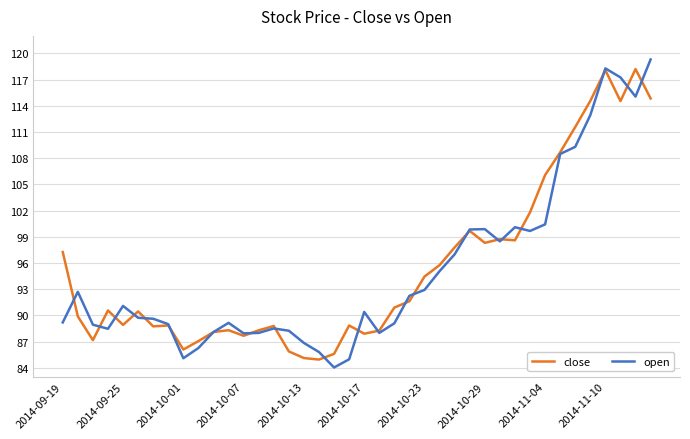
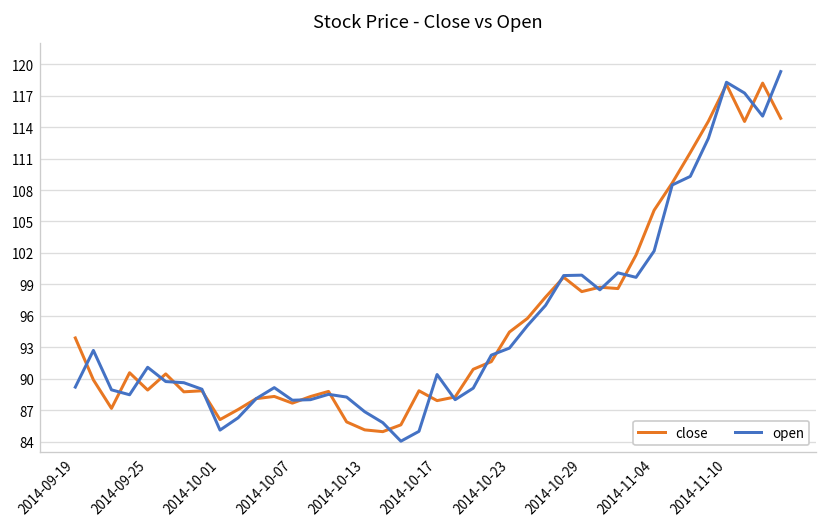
close, 2014-09-19: 97 -> 94
open, 2014-11-04: 100 -> 102
